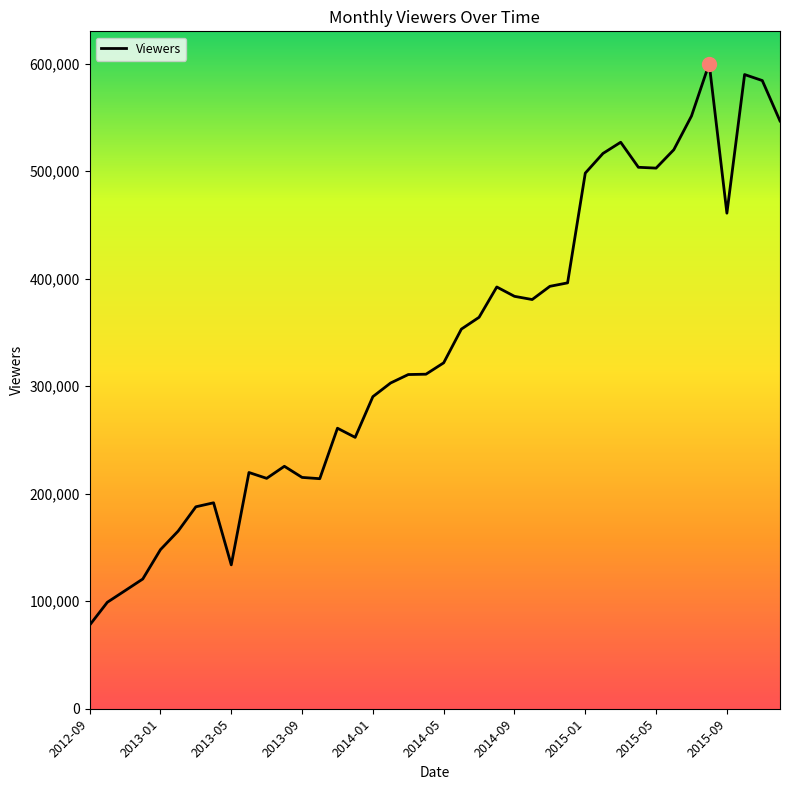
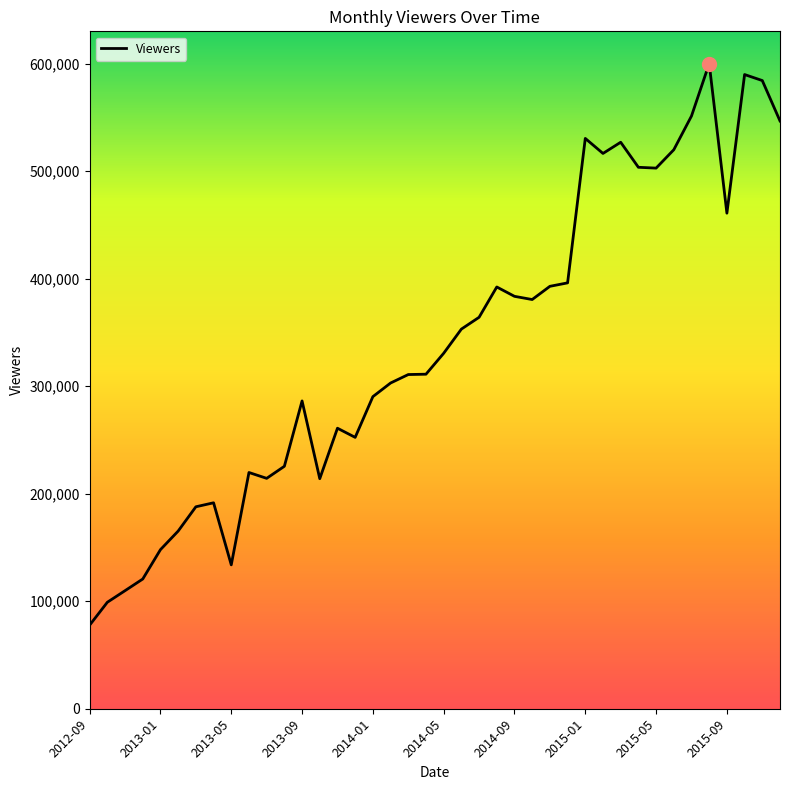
Viewers, 2013-09: 215,000 -> 286,000
Viewers, 2014-05: 322,000 -> 331,000
Viewers, 2015-01: 498,000 -> 530,000
